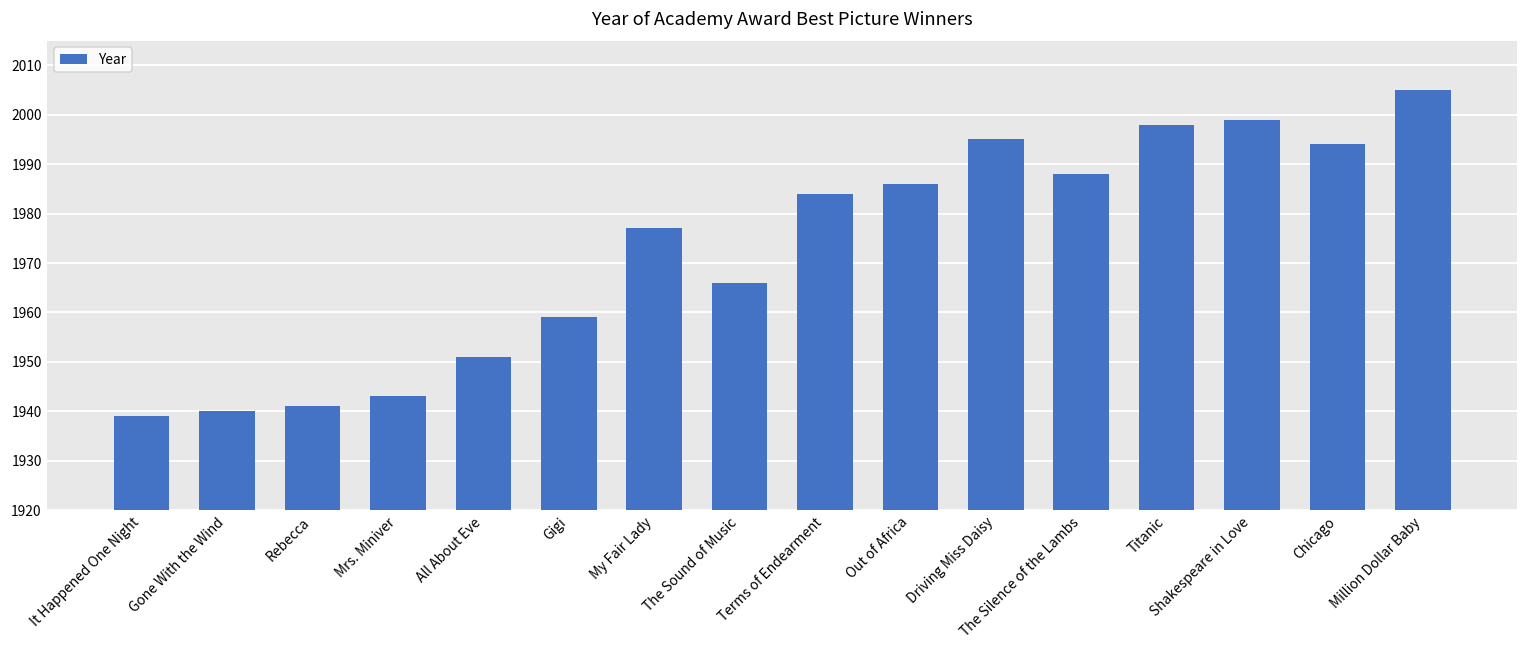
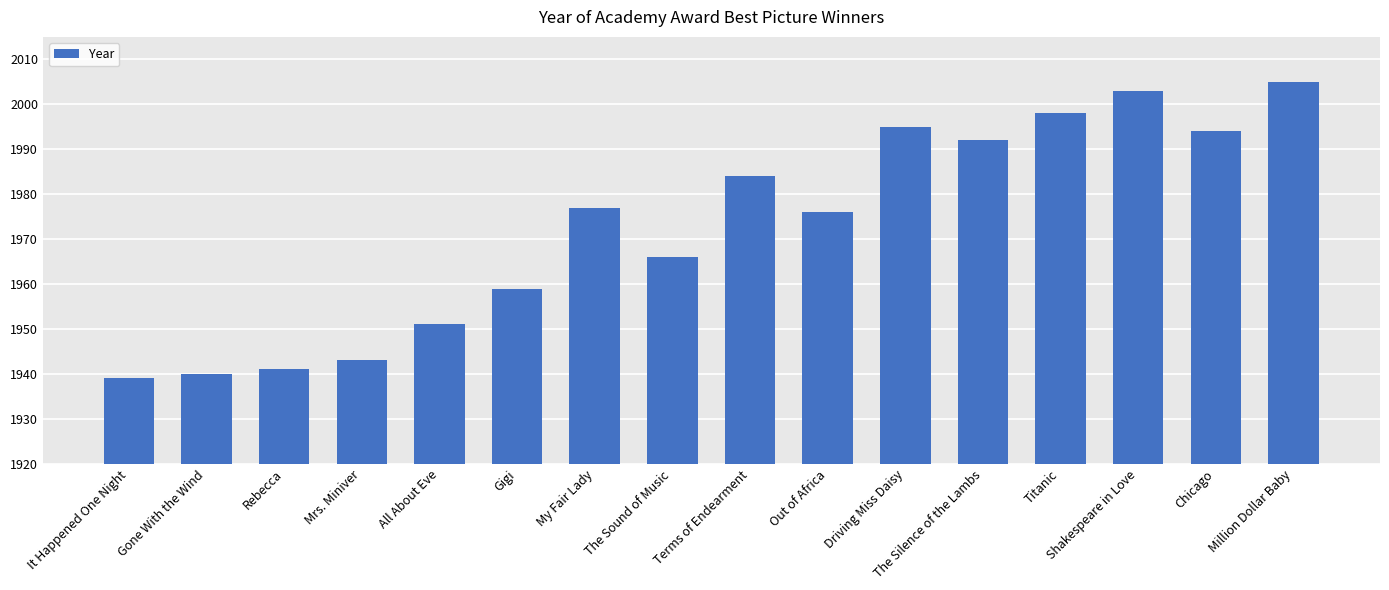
Out of Africa: 1986 -> 1976
The Silence of the Lambs: 1988 -> 1992
Shakespeare in Love: 1999 -> 2003
